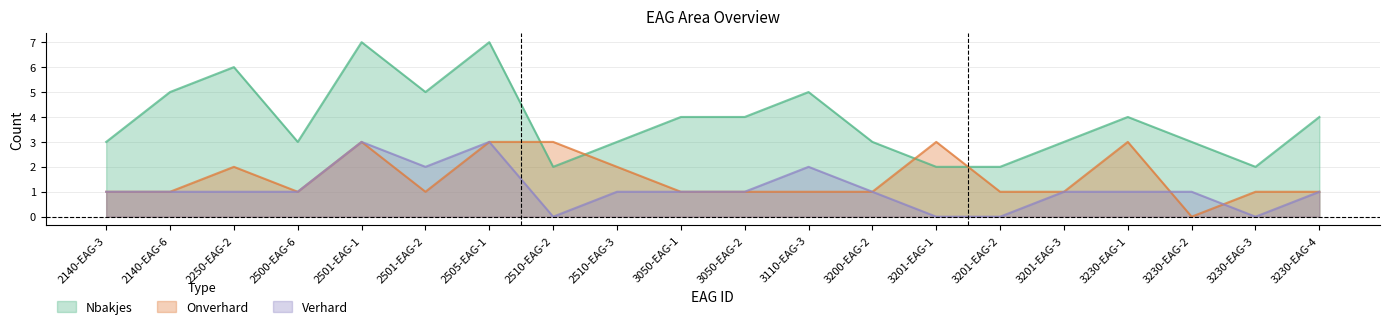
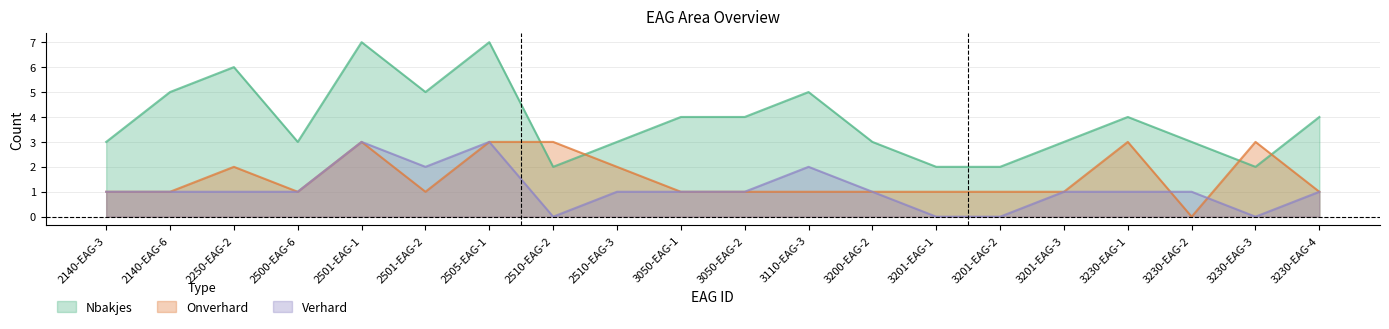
Onverhard, 3201-EAG-1: 3 -> 1
Onverhard, 3230-EAG-3: 1 -> 3
